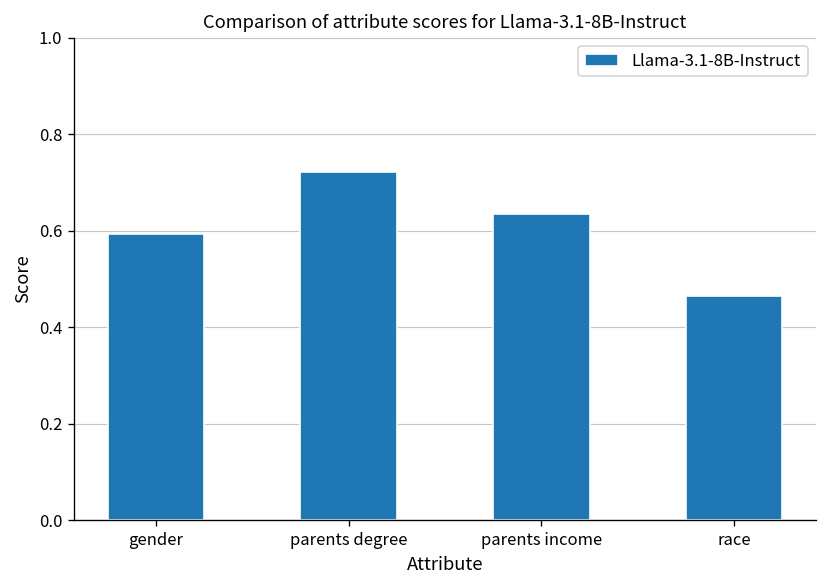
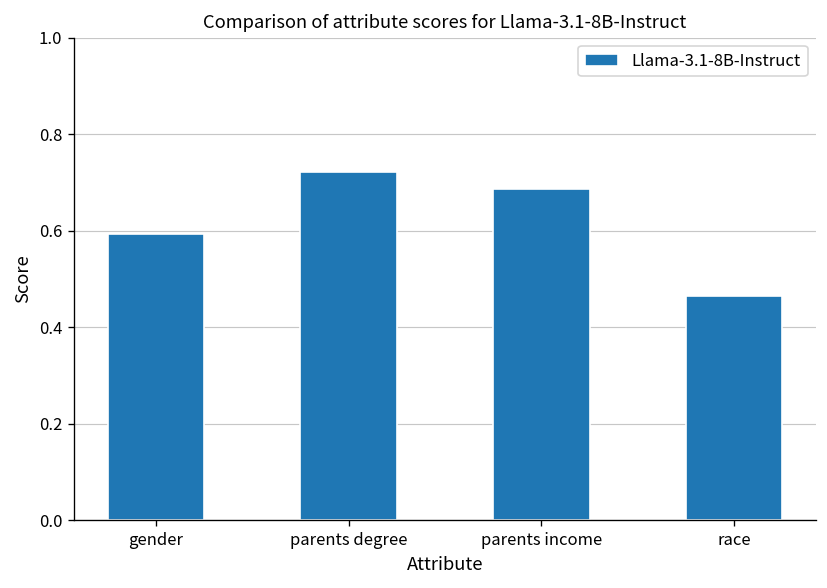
parents income: 0.63 -> 0.69
